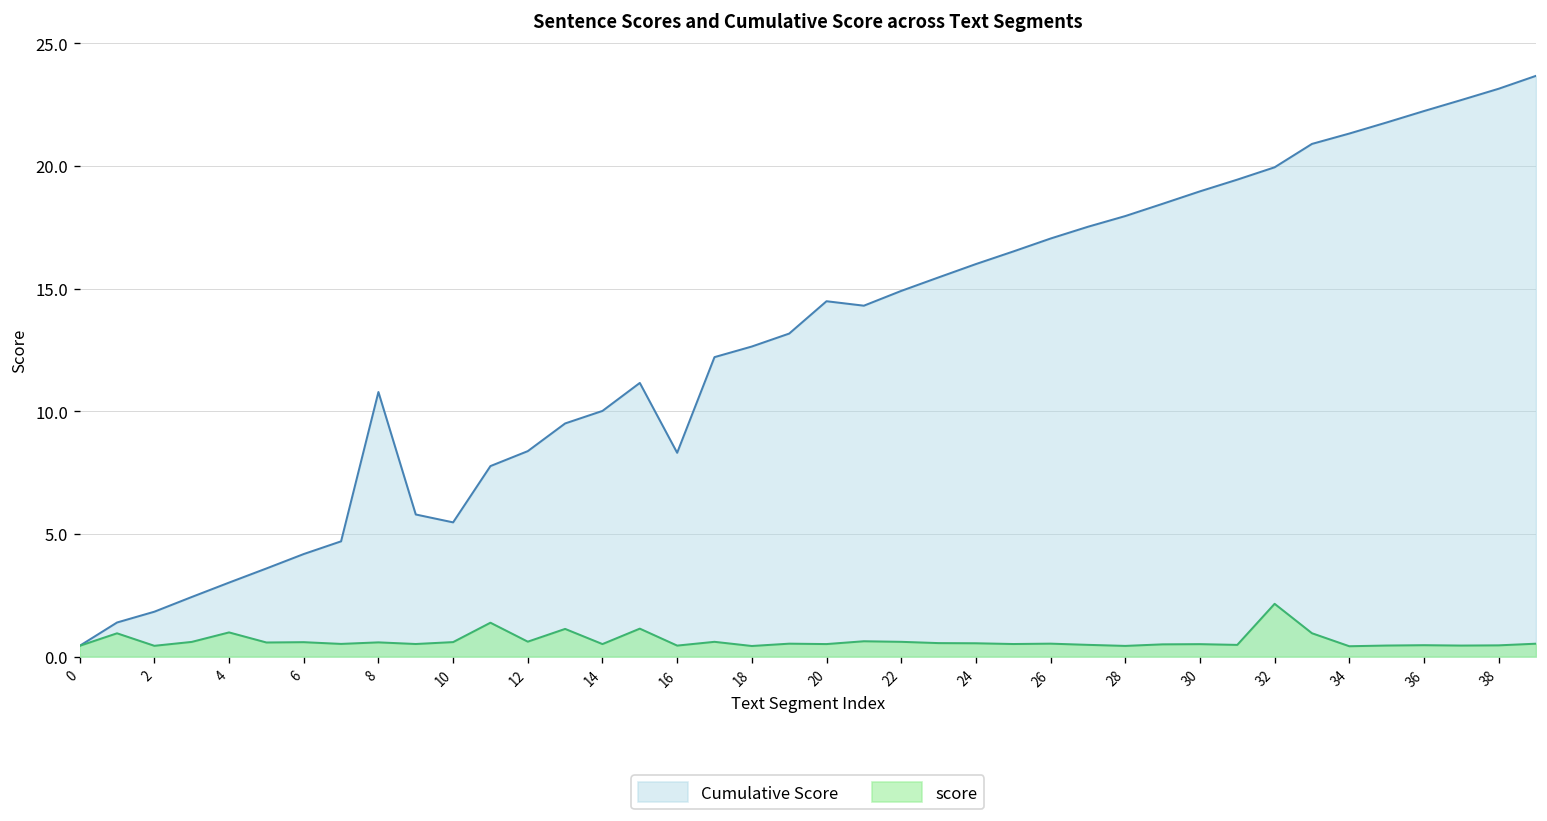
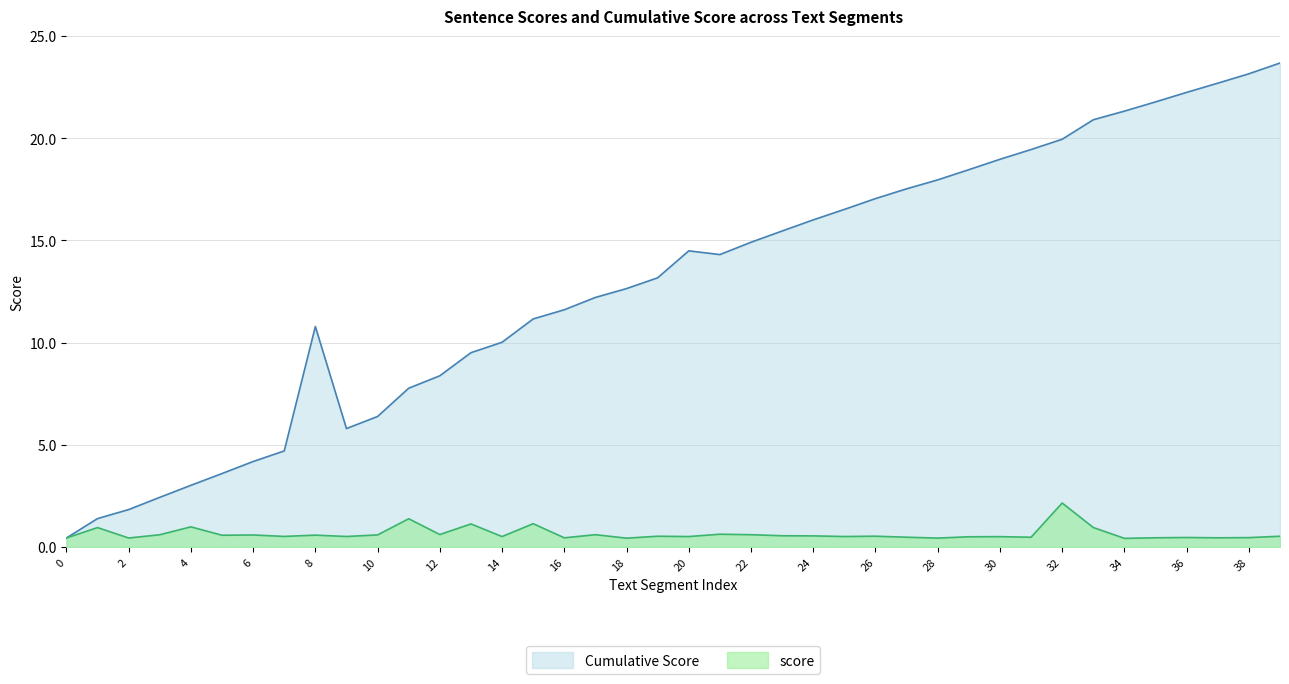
Cumulative Score, 10: 5.5 -> 6.4
Cumulative Score, 16: 8.3 -> 11.6
